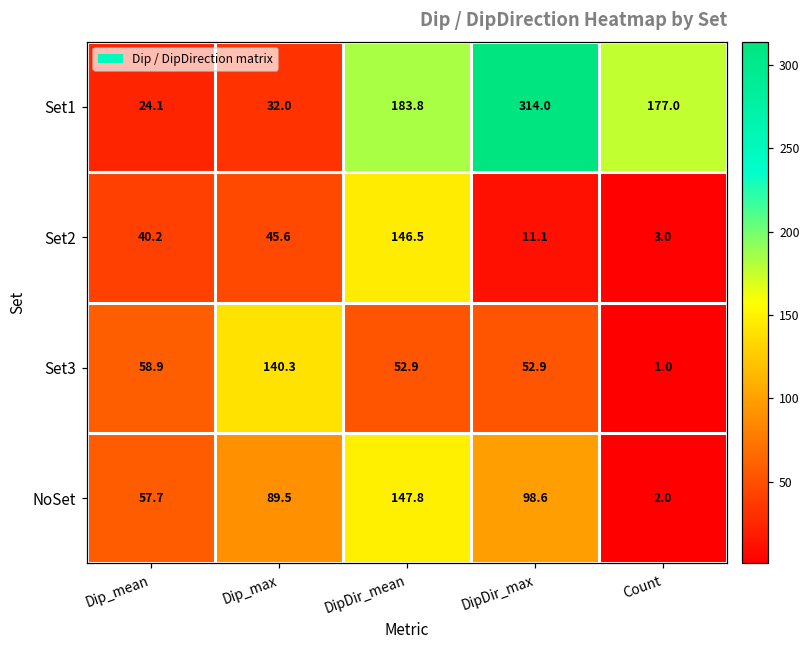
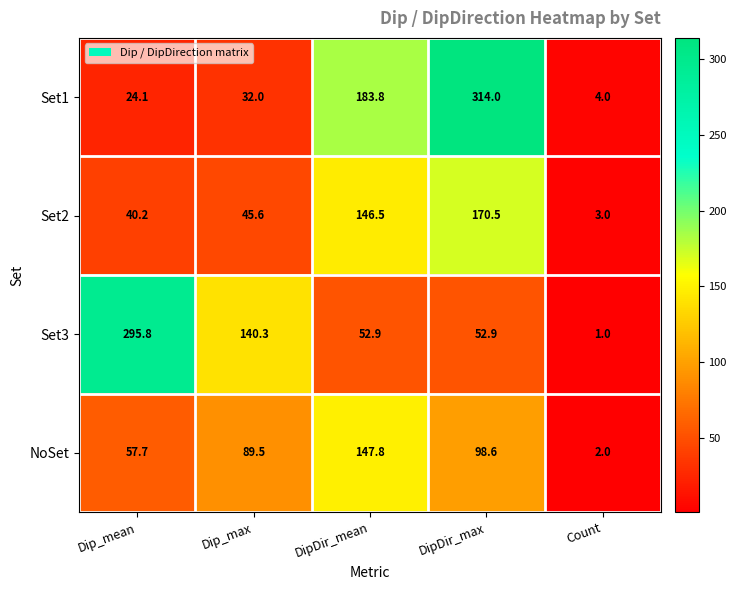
Set1, Count: 177.0 -> 4.0
Set2, DipDir_max: 11.1 -> 170.5
Set3, Dip_mean: 58.9 -> 295.8
